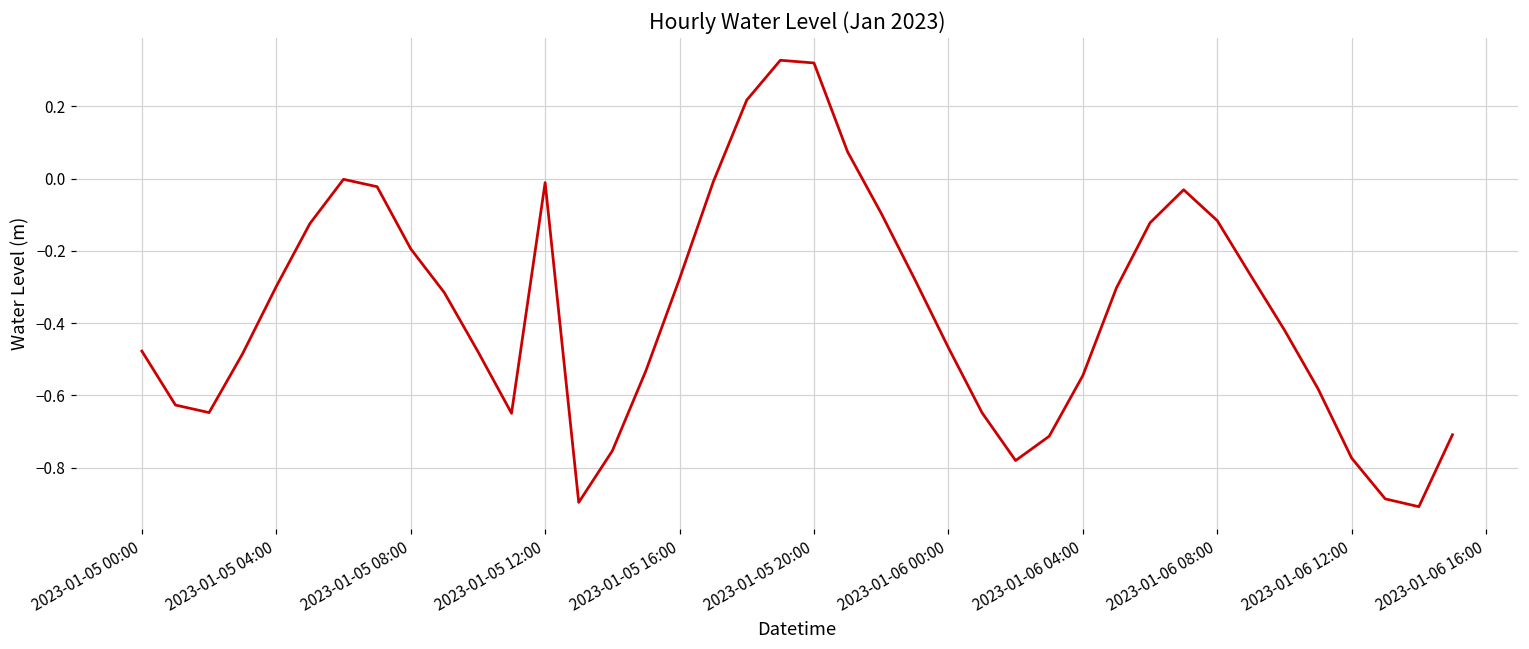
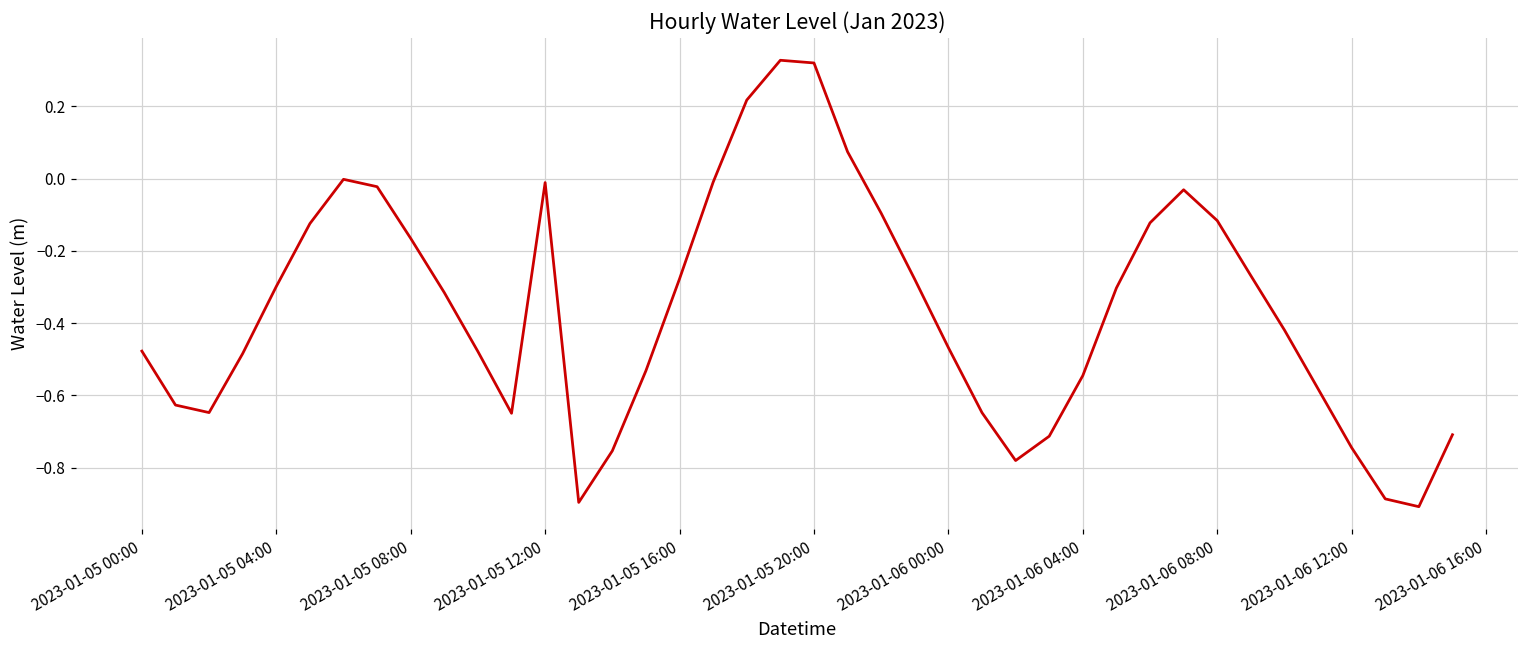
2023-01-05 08:00: -0.19 -> -0.17
2023-01-06 12:00: -0.77 -> -0.74
